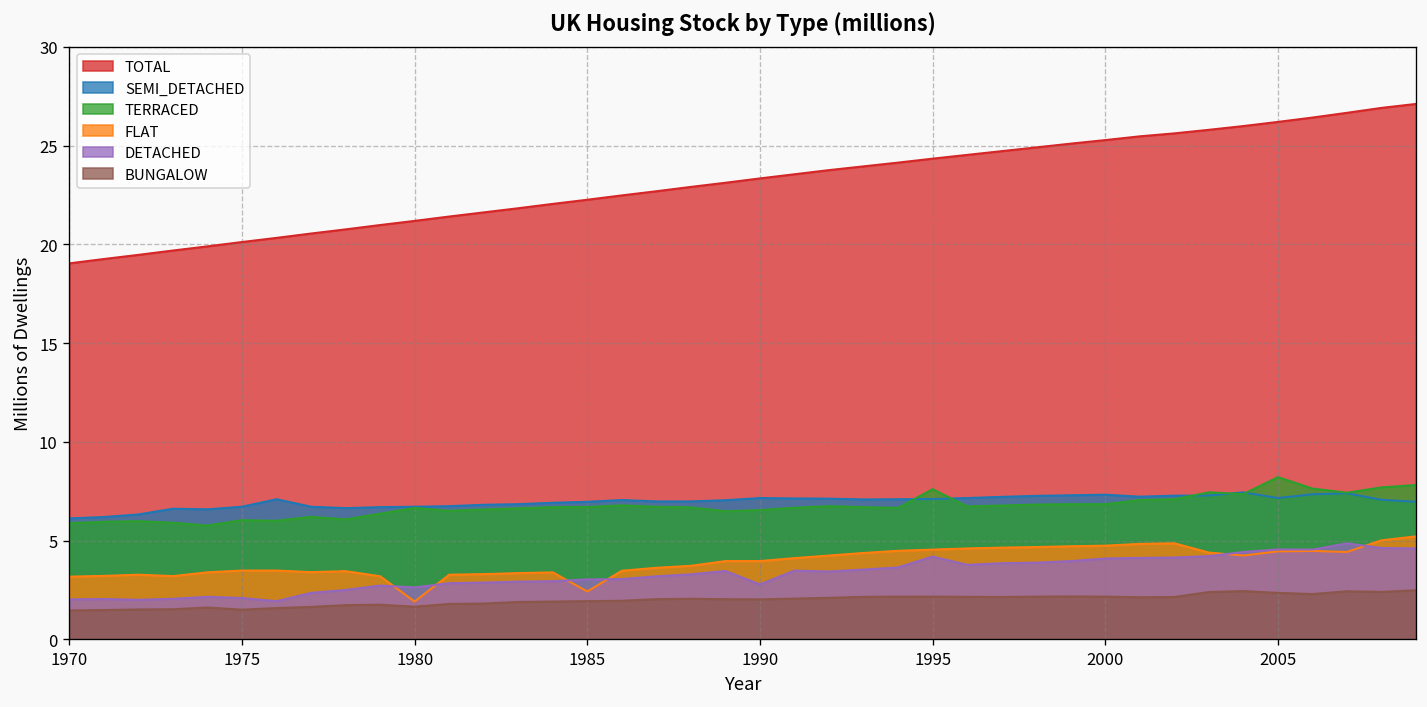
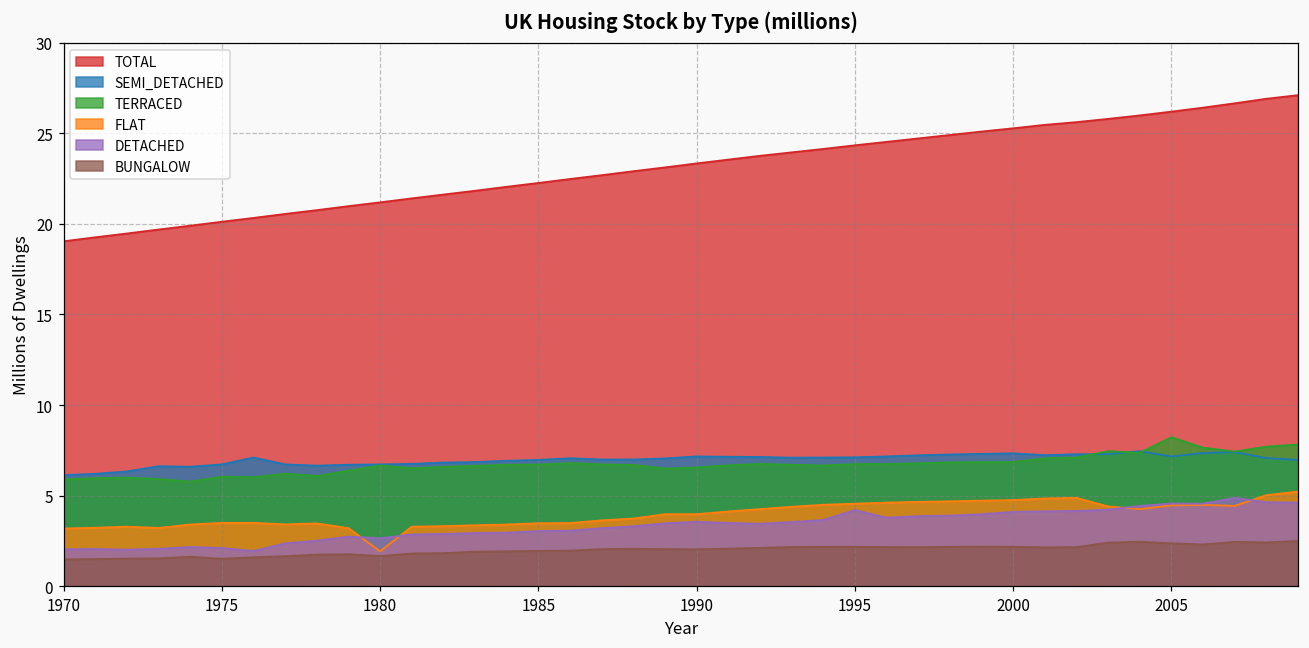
FLAT, 1985: 2.4 -> 3.5
DETACHED, 1990: 2.8 -> 3.6
TERRACED, 1995: 7.6 -> 6.7
